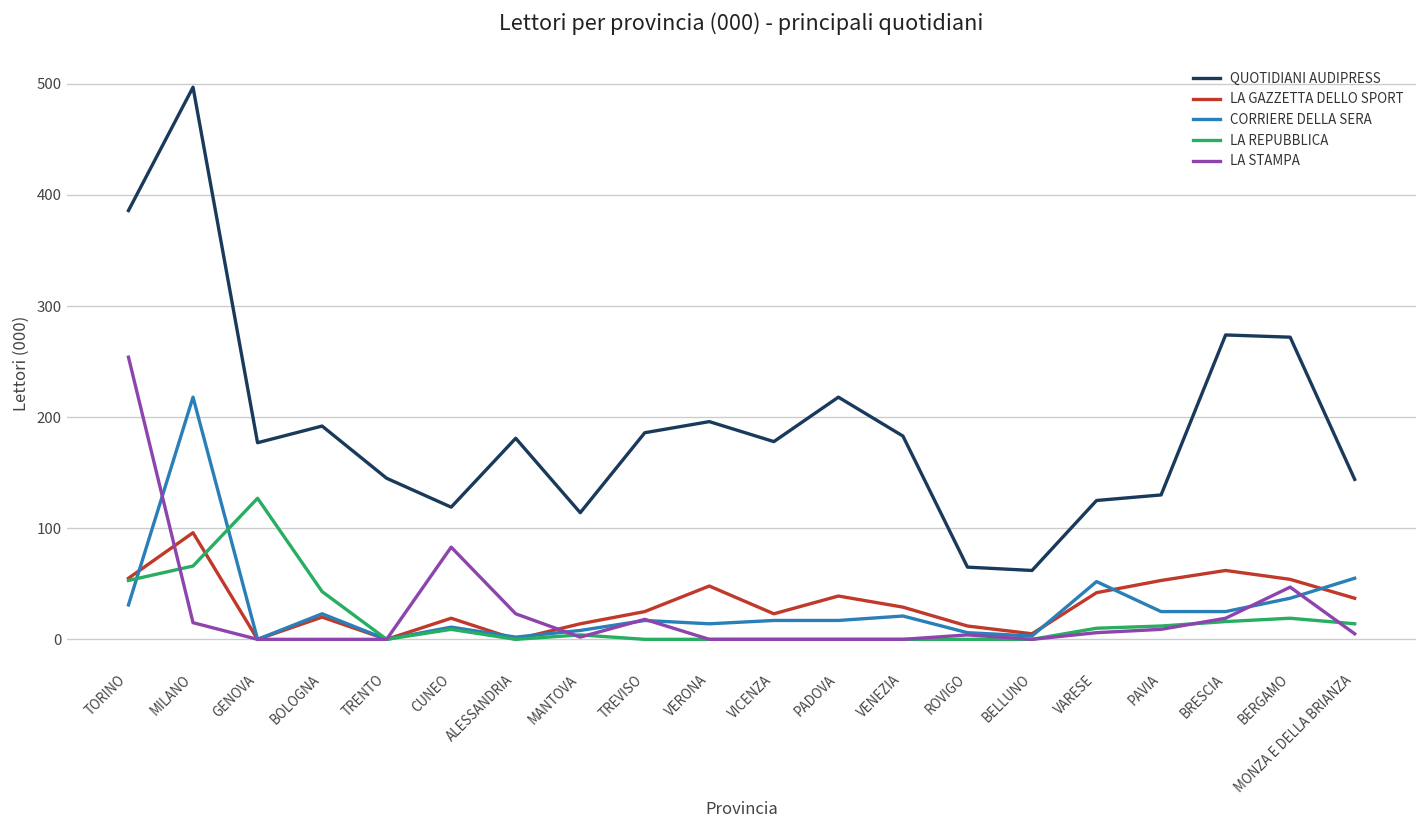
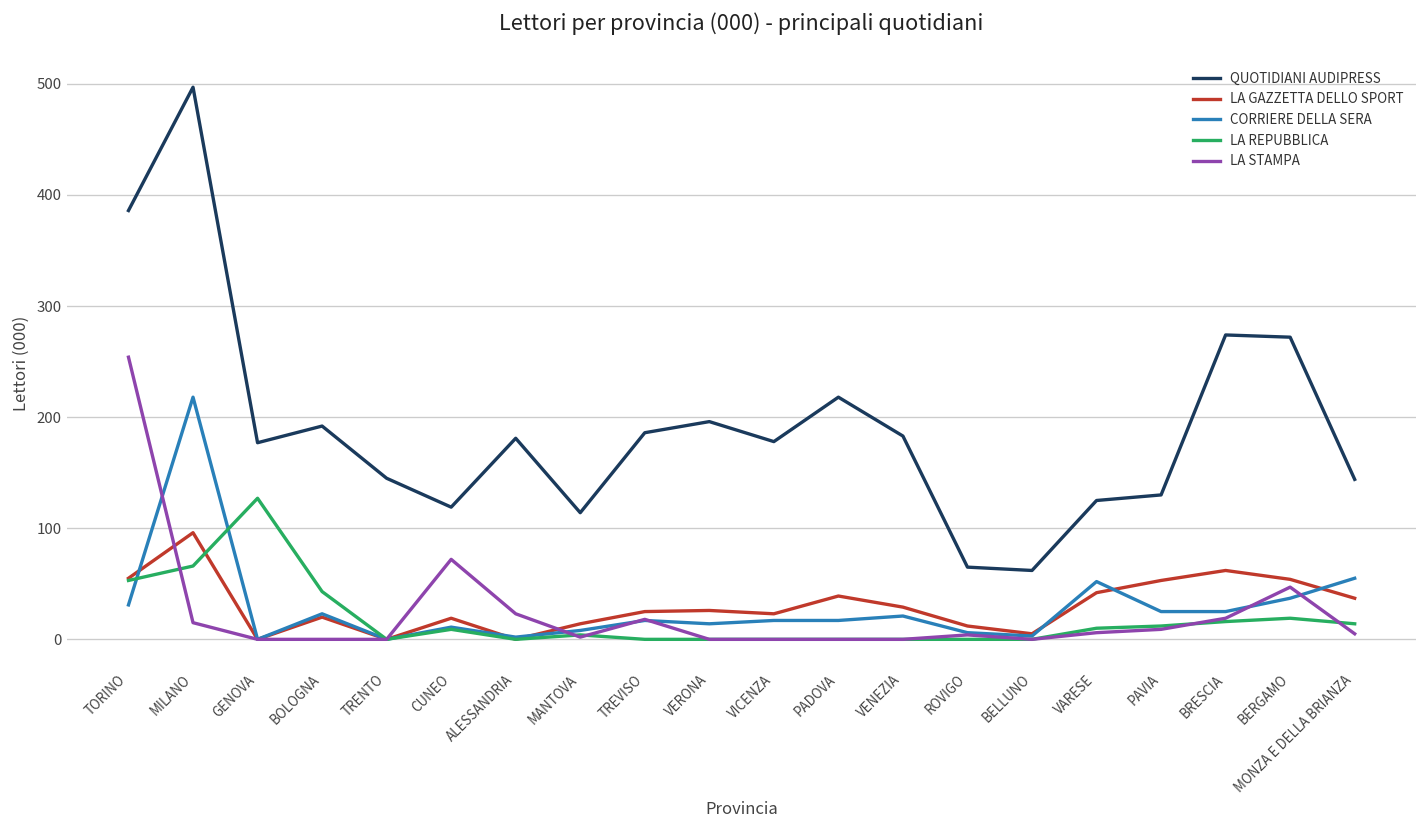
LA STAMPA, CUNEO: 80 -> 70
LA GAZZETTA DELLO SPORT, VERONA: 50 -> 30
